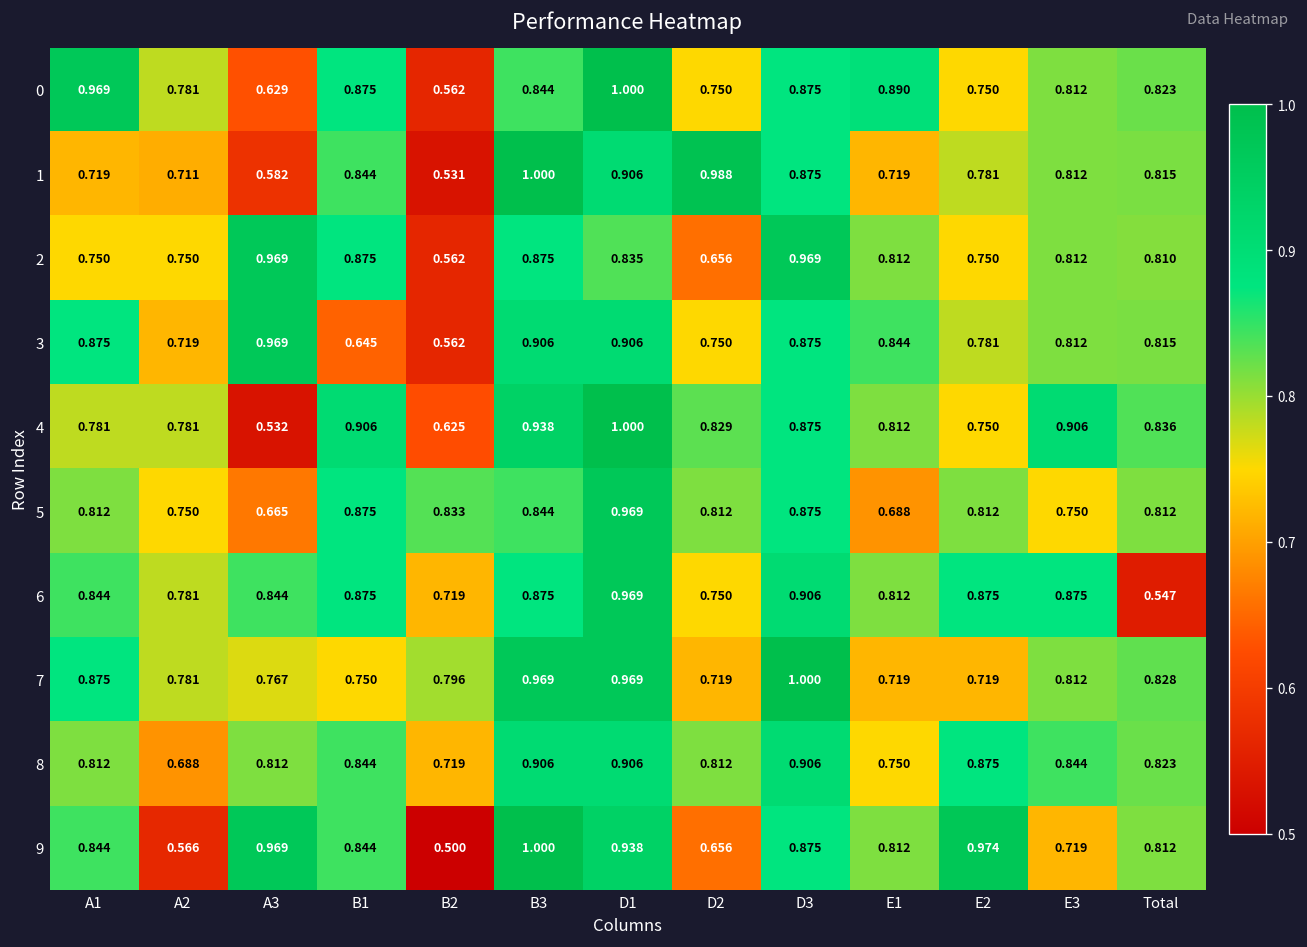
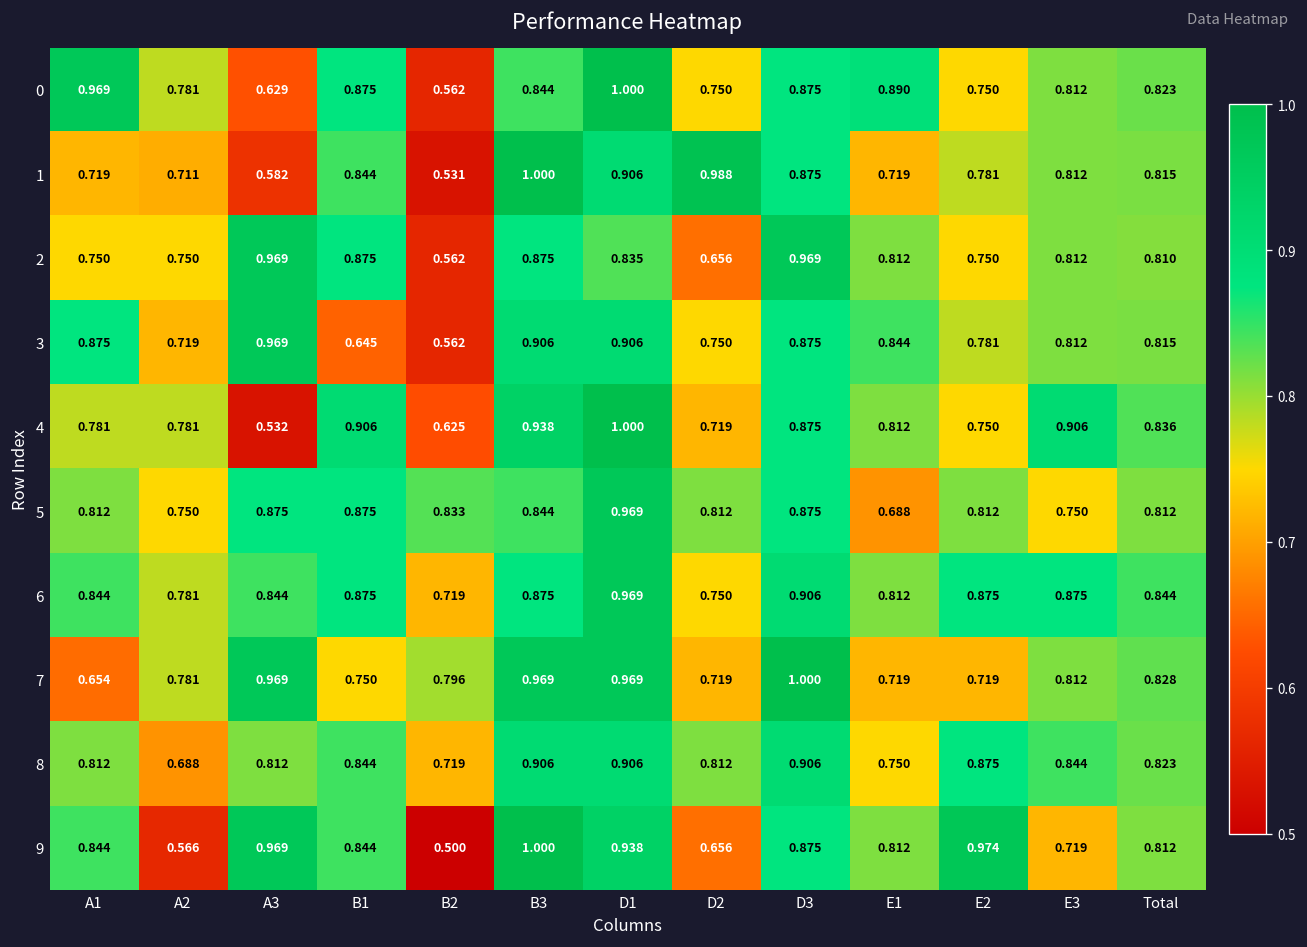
4, D2: 0.829 -> 0.719
5, A3: 0.665 -> 0.875
6, Total: 0.547 -> 0.844
7, A1: 0.875 -> 0.654
7, A3: 0.767 -> 0.969
